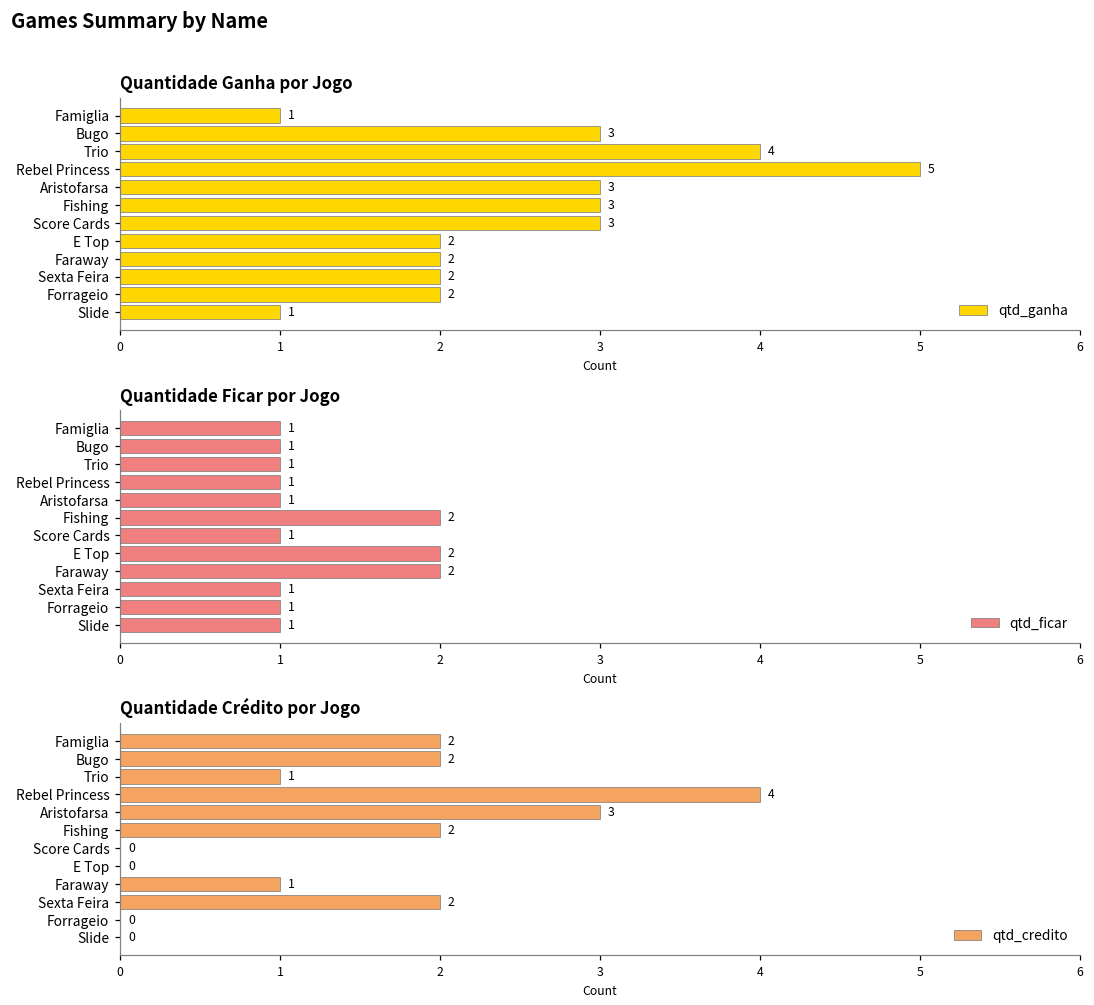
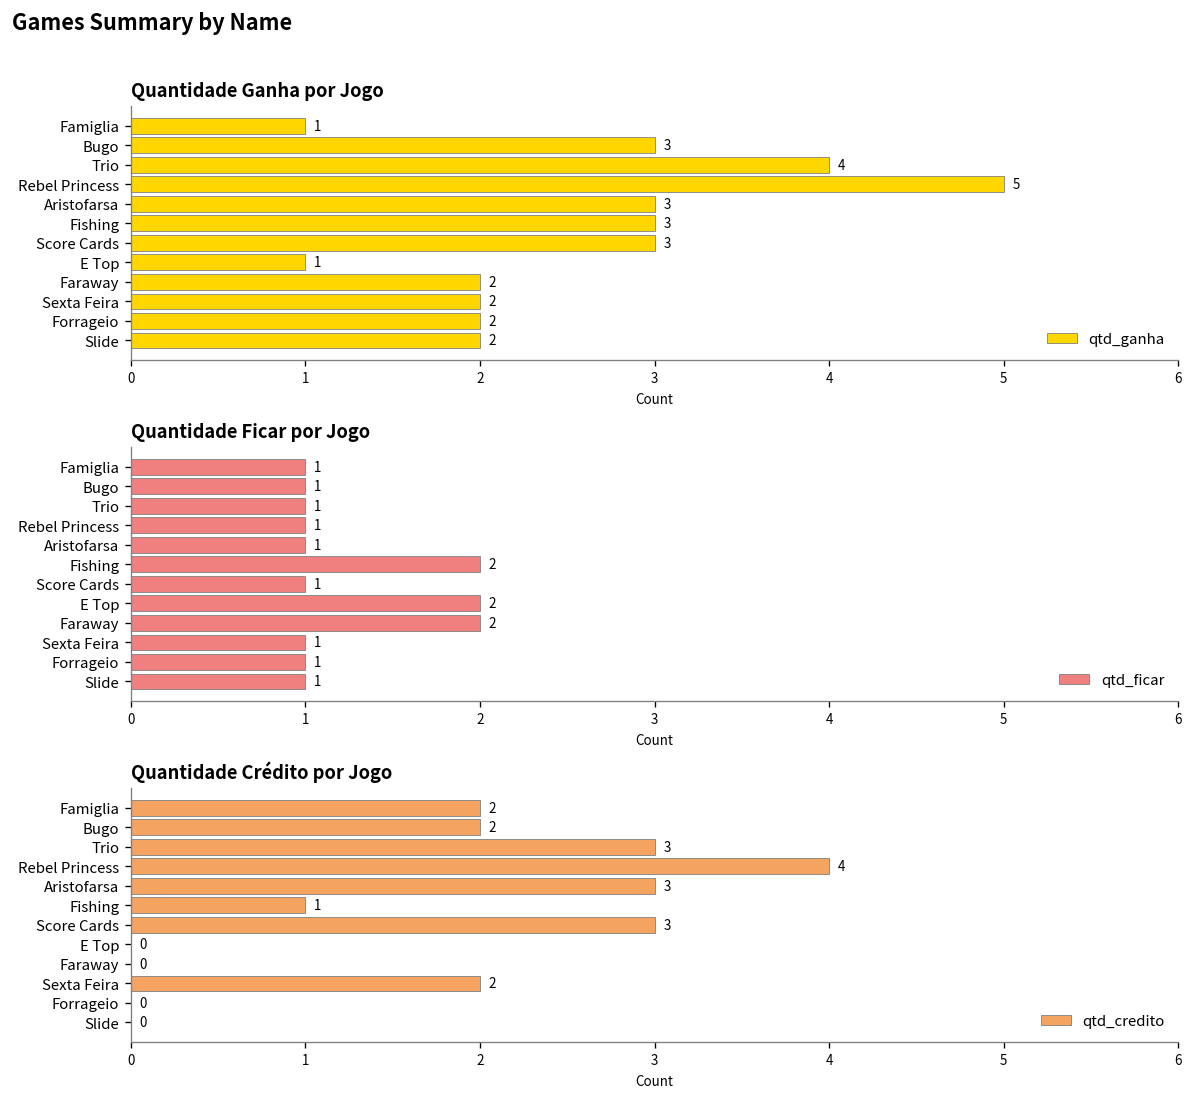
Quantidade Ganha por Jogo, E Top: 2 -> 1
Quantidade Ganha por Jogo, Slide: 1 -> 2
Quantidade Crédito por Jogo, Trio: 1 -> 3
Quantidade Crédito por Jogo, Fishing: 2 -> 1
Quantidade Crédito por Jogo, Score Cards: 0 -> 3
Quantidade Crédito por Jogo, Faraway: 1 -> 0
